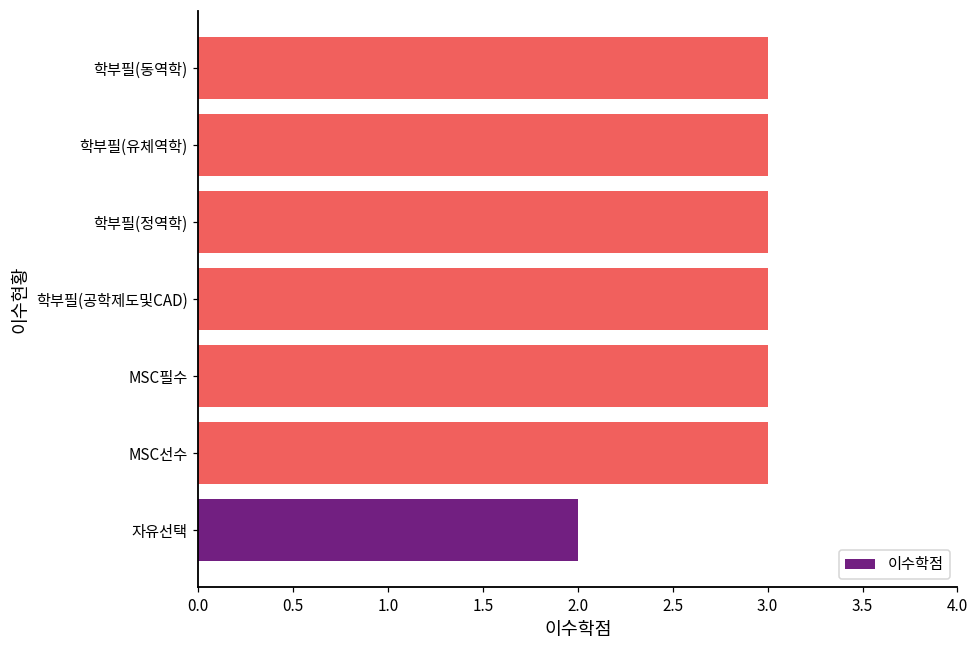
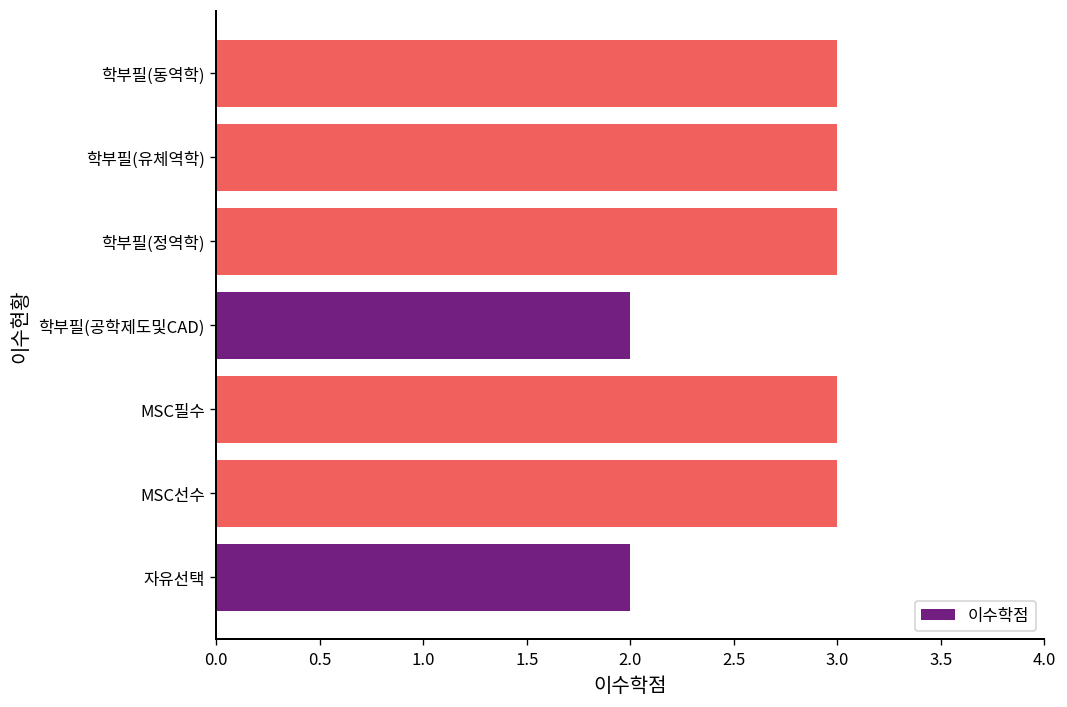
학부필(공학제도및CAD): 3 -> 2
